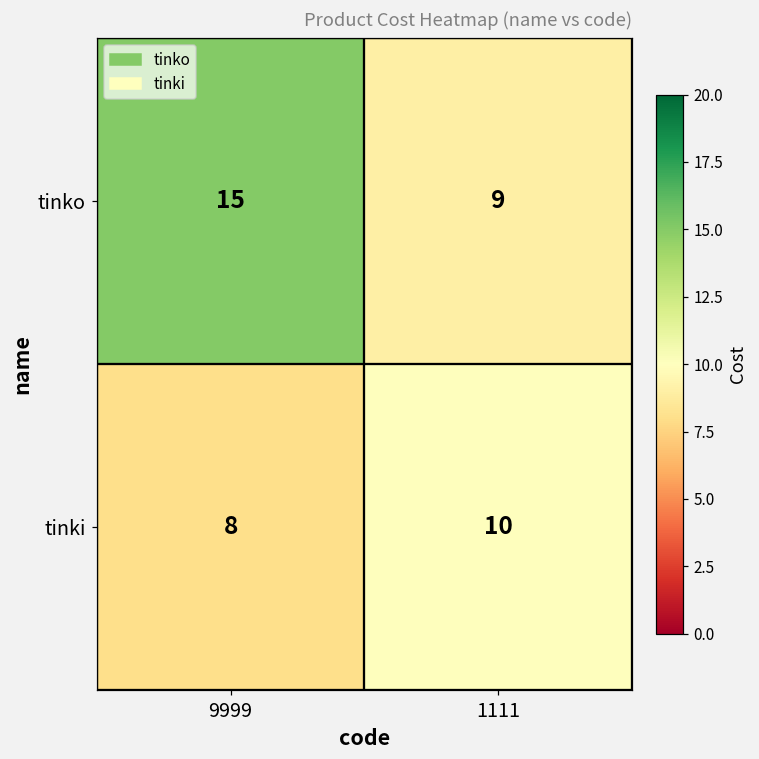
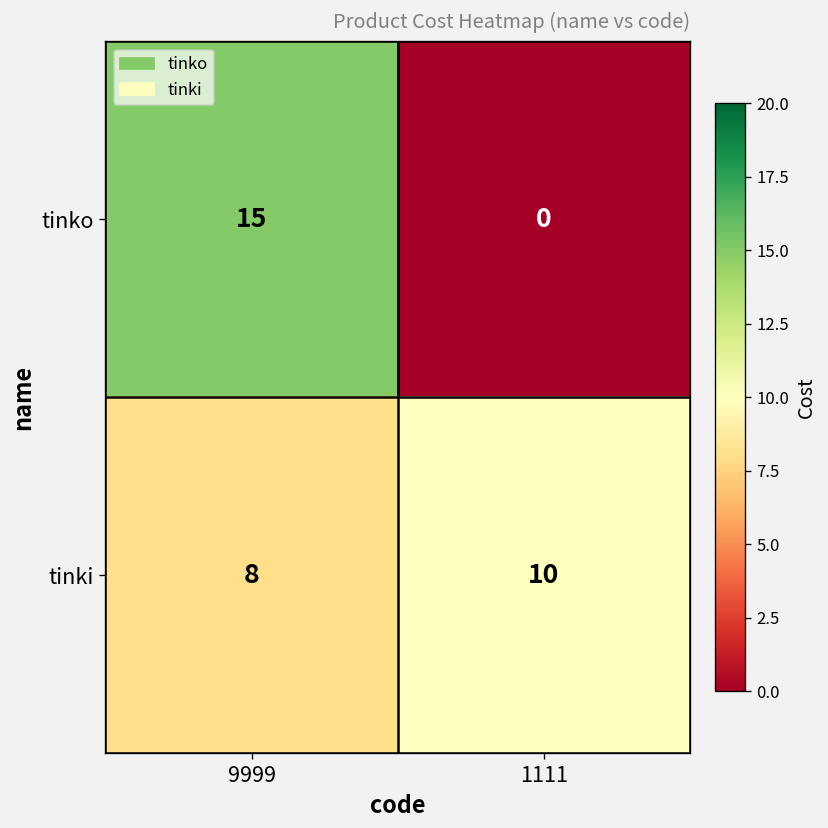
tinko, 1111: 9 -> 0
